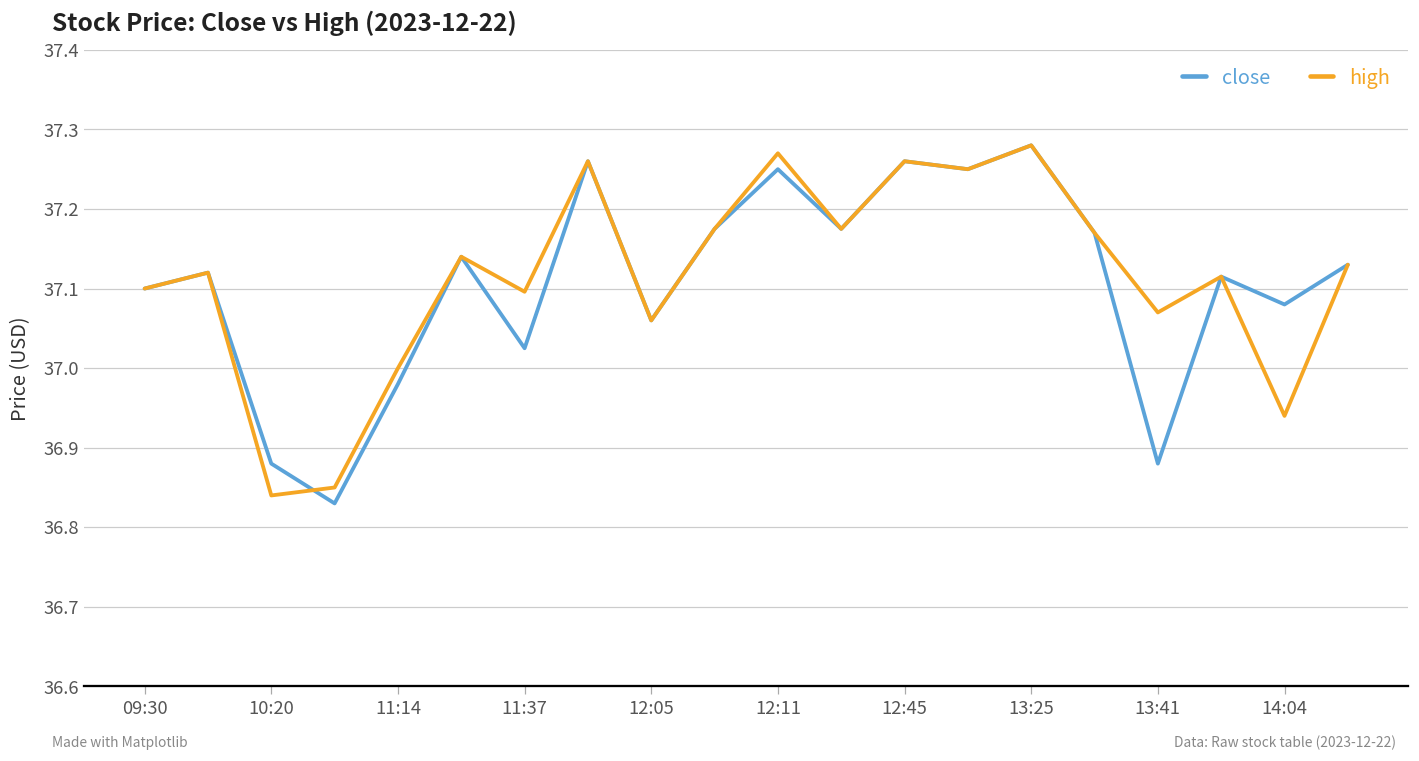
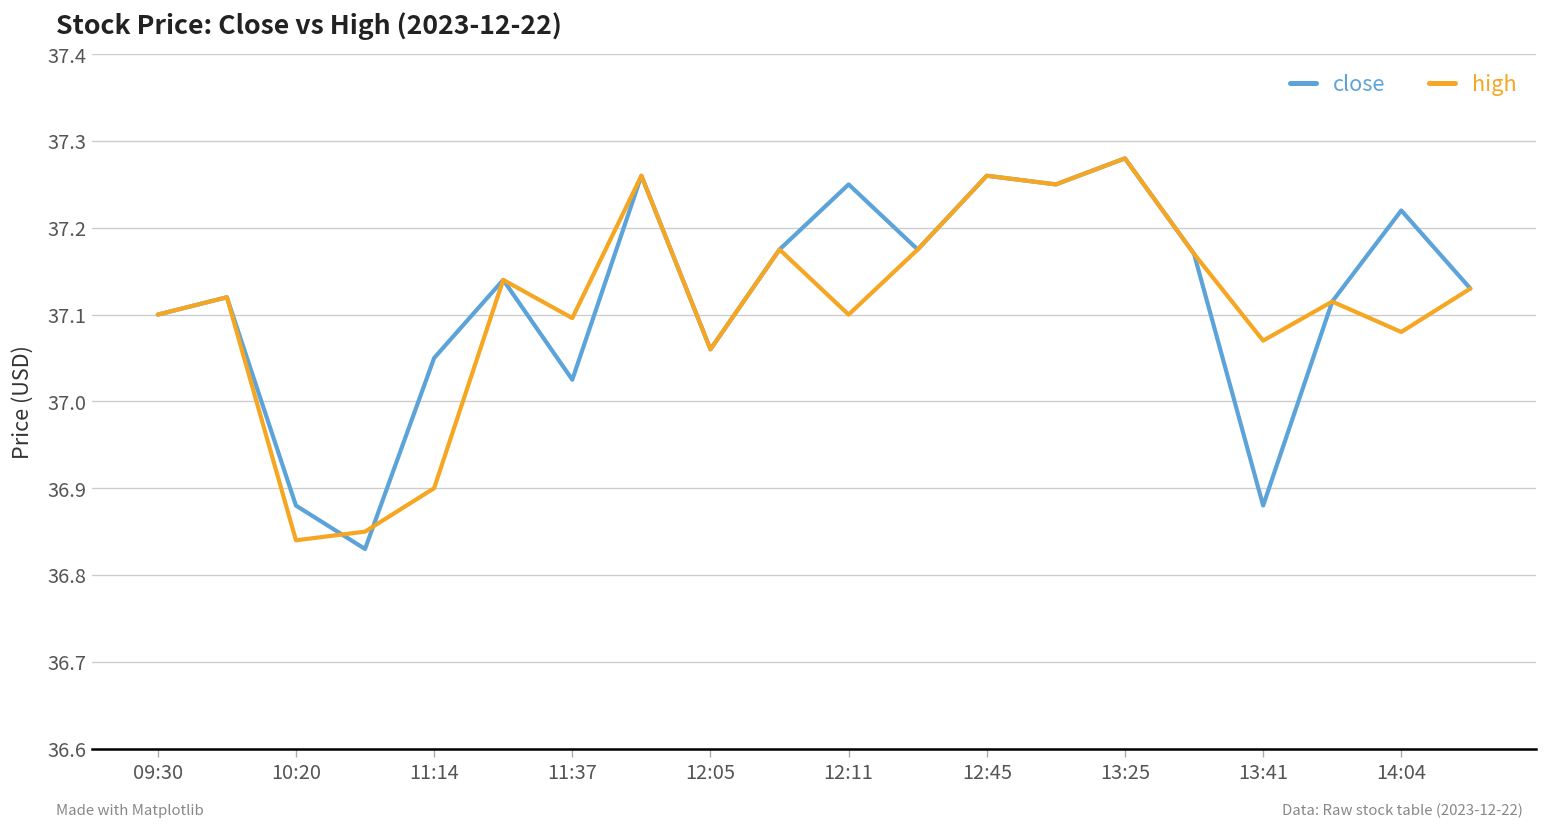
close, 11:14: 36.98 -> 37.05
high, 11:14: 37.0 -> 36.9
high, 12:11: 37.27 -> 37.10
close, 14:04: 37.08 -> 37.22
high, 14:04: 36.94 -> 37.08
